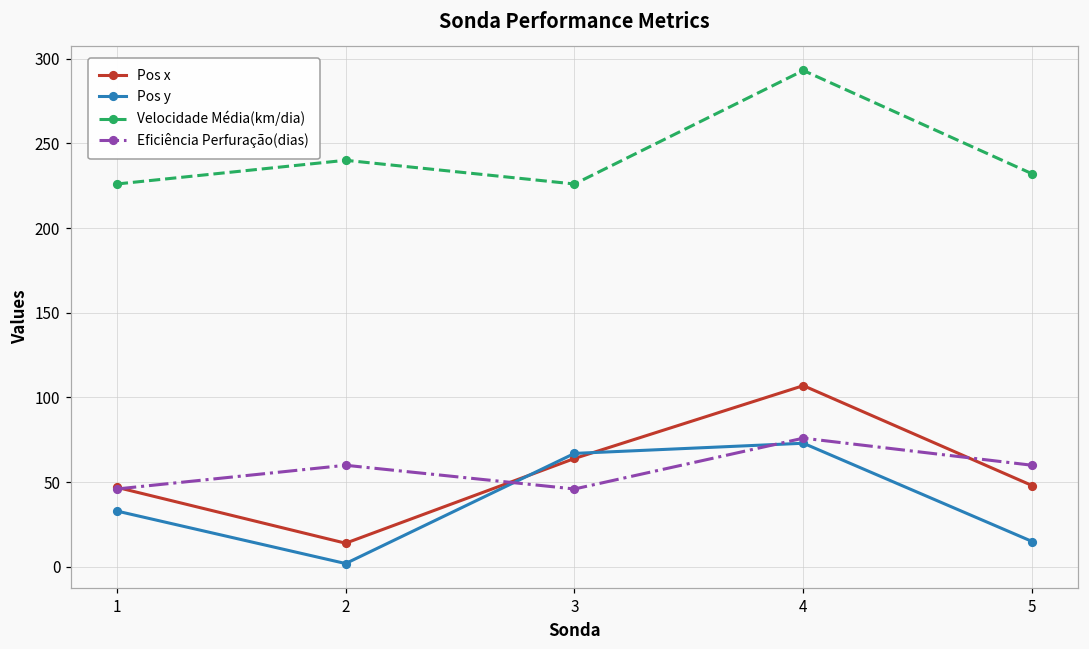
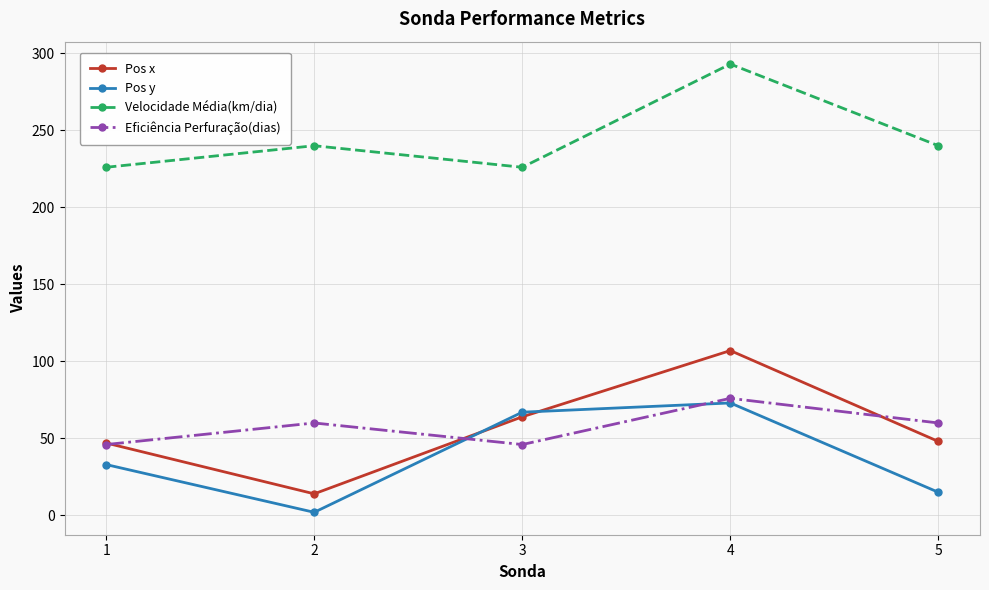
Velocidade Média(km/dia), 5: 232 -> 240
